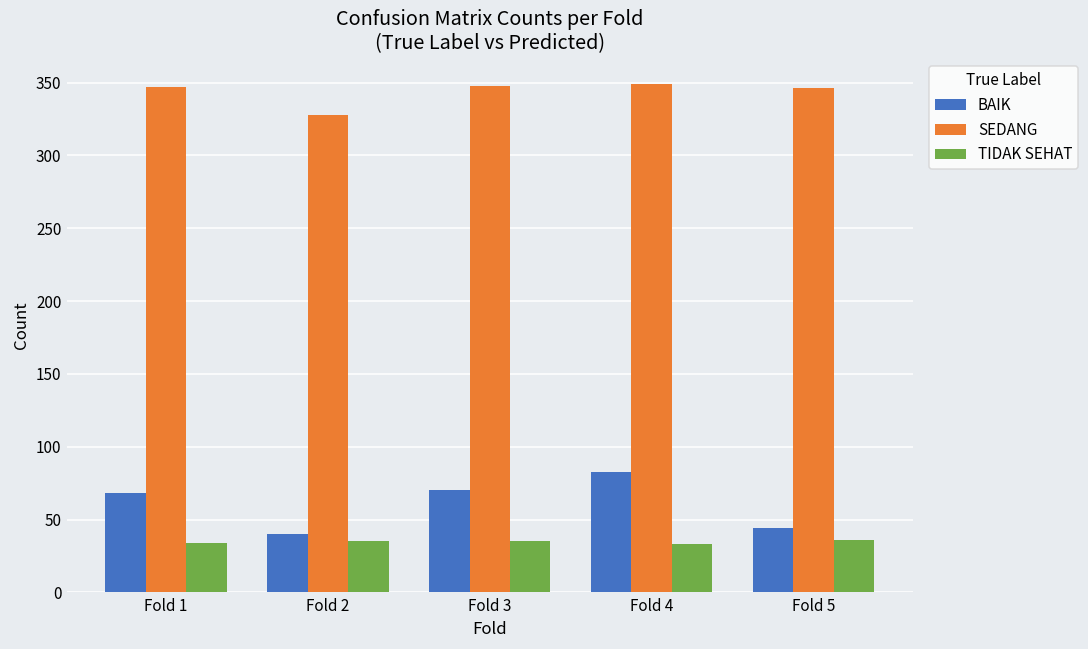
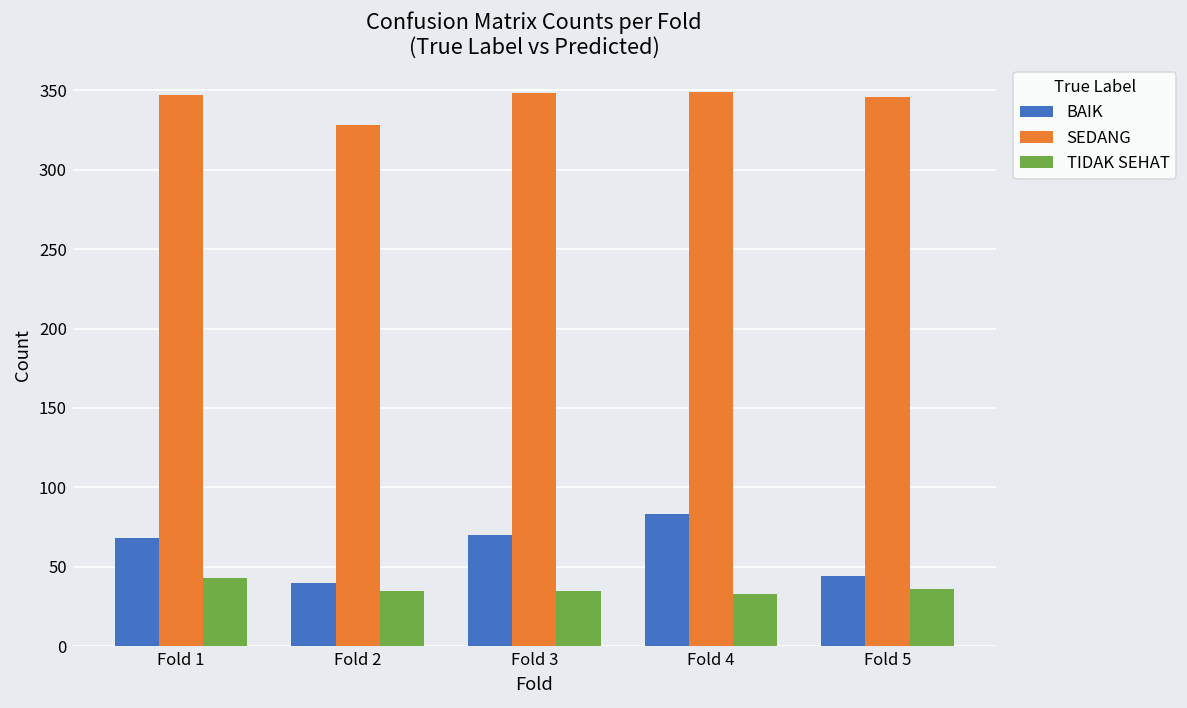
TIDAK SEHAT, Fold 1: 34 -> 43
